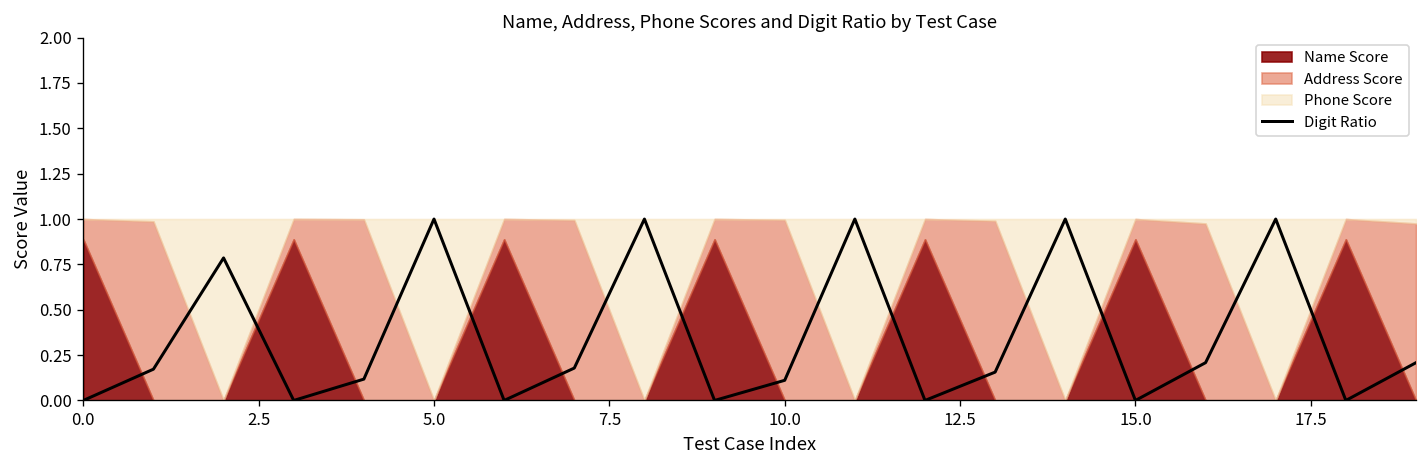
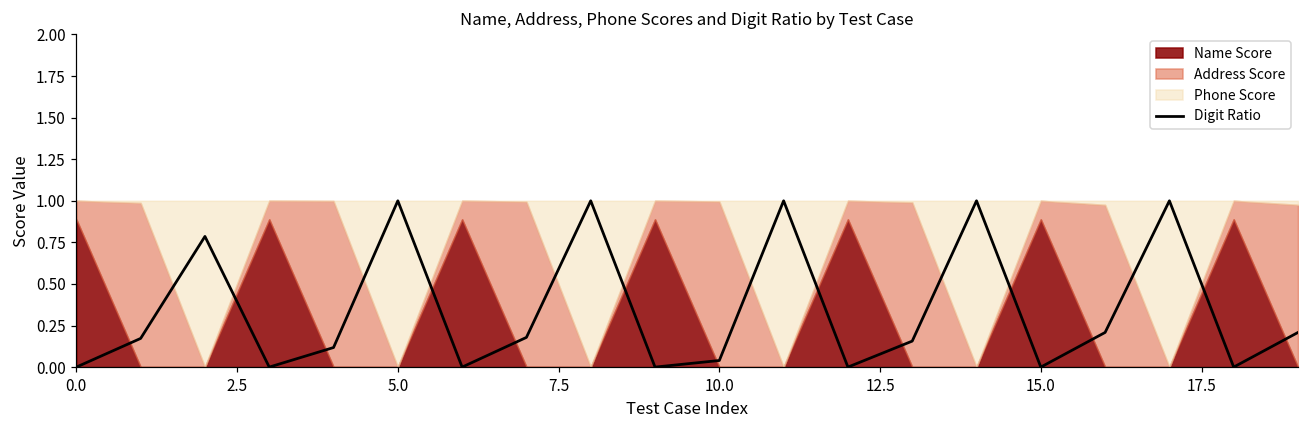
Digit Ratio, 10.0: 0.11 -> 0.04
